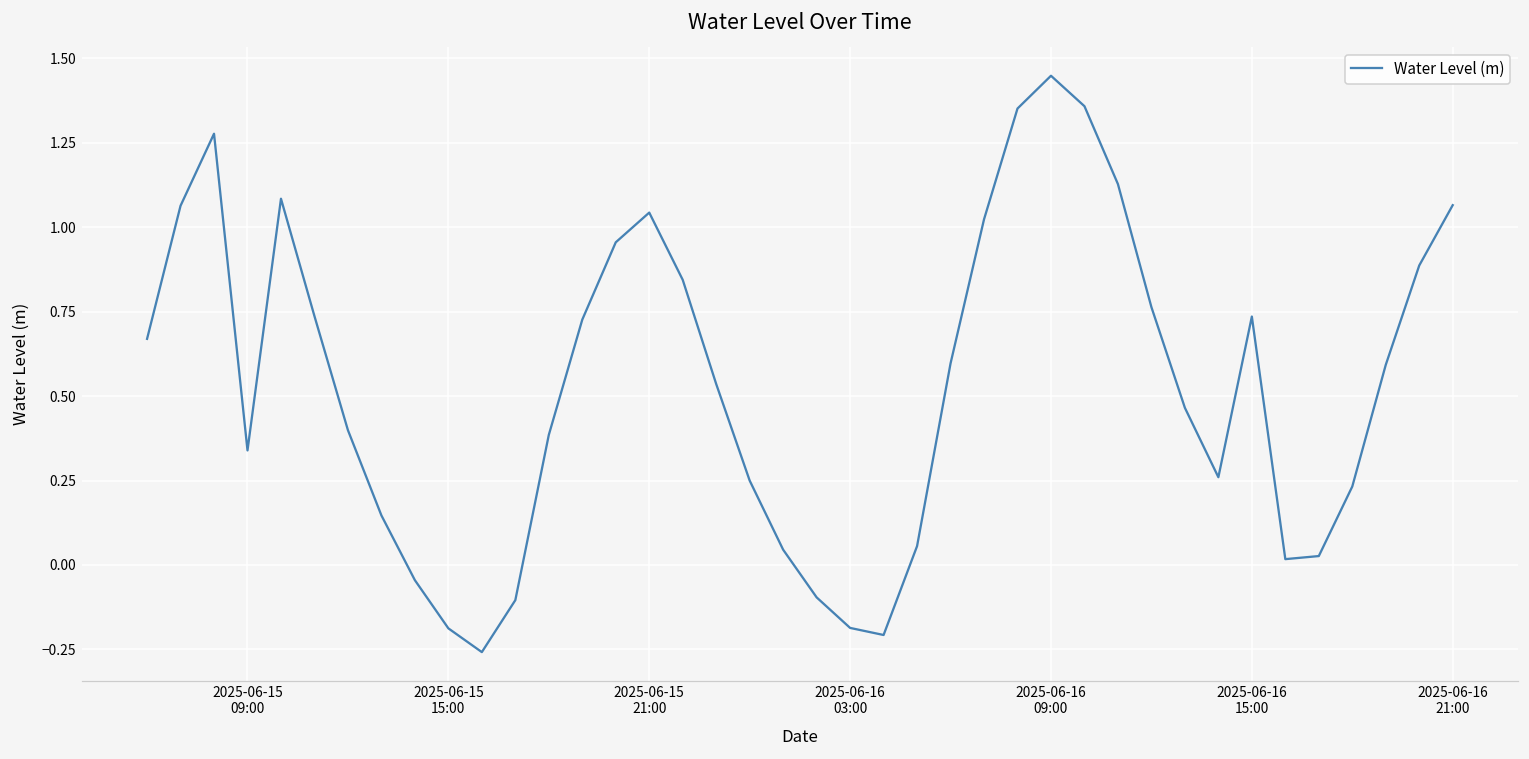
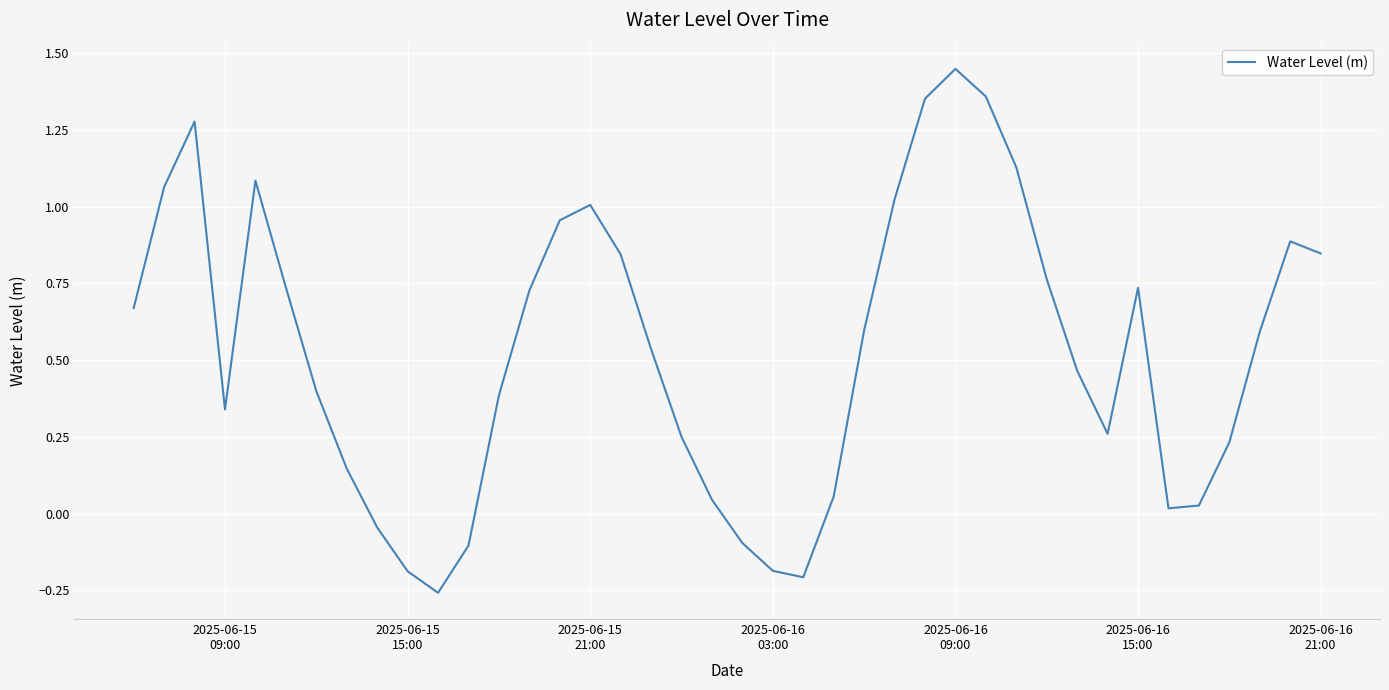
2025-06-15 21:00: 1.04 -> 1.01
2025-06-16 21:00: 1.07 -> 0.85
